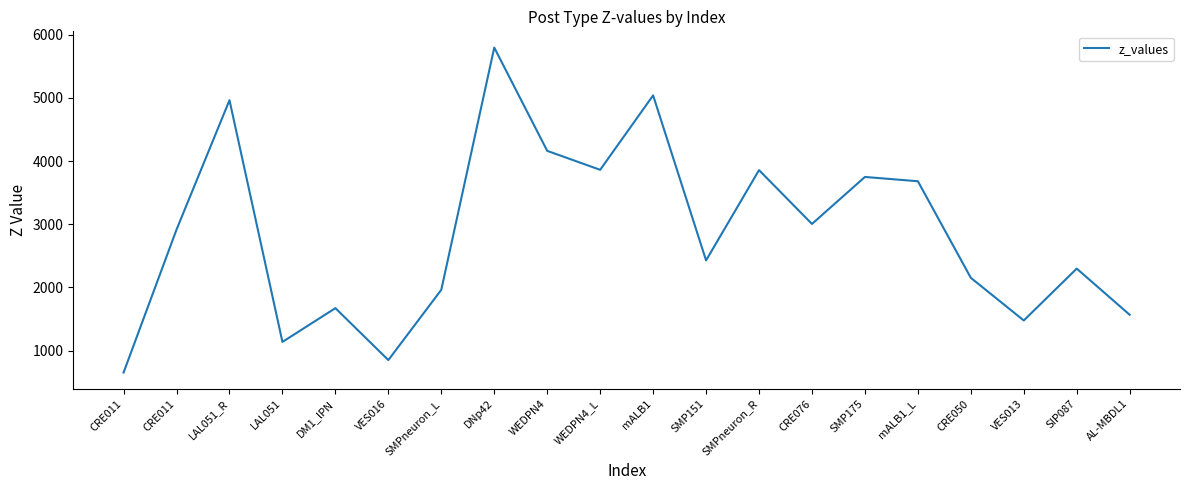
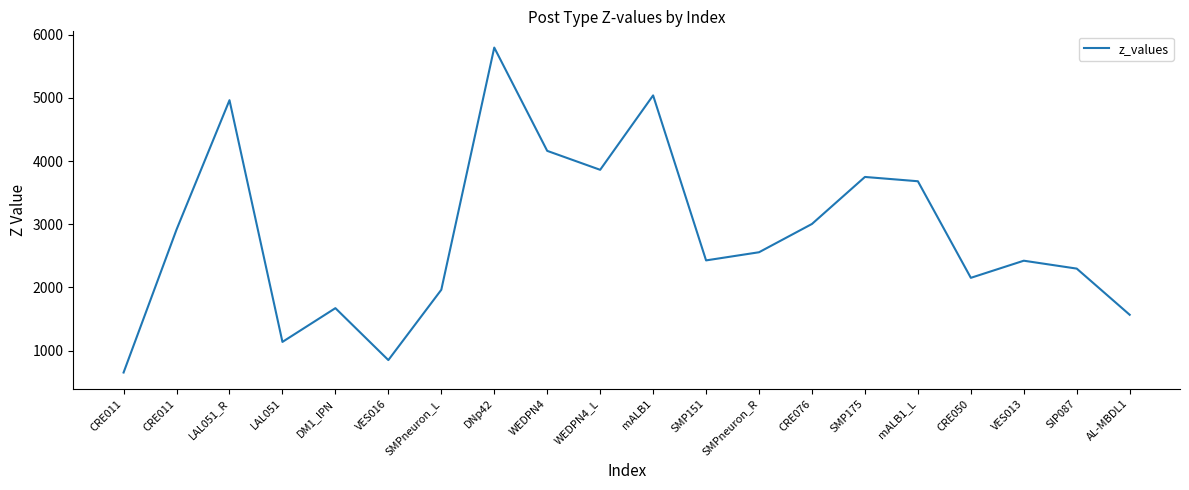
SMPneuron_R: 3900 -> 2600
VES013: 1500 -> 2400
